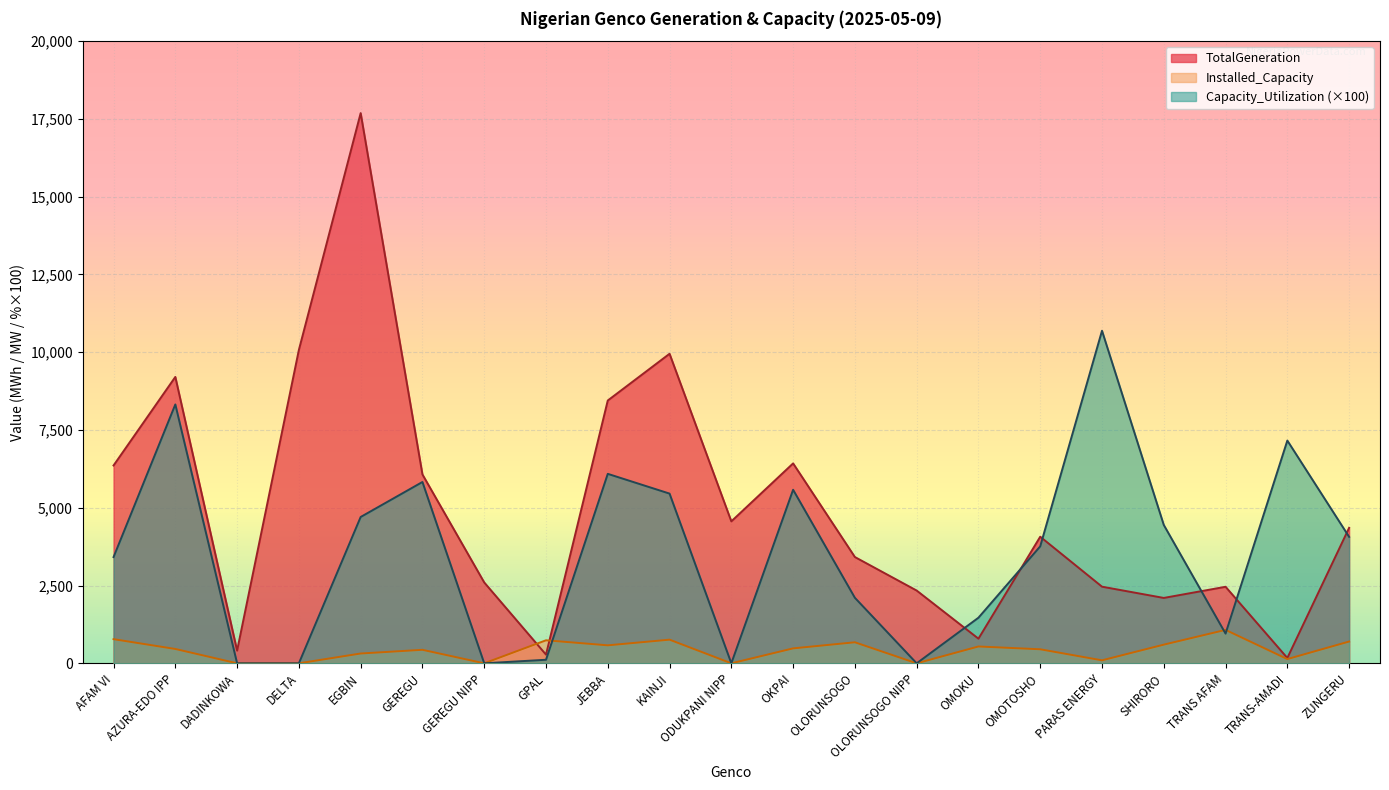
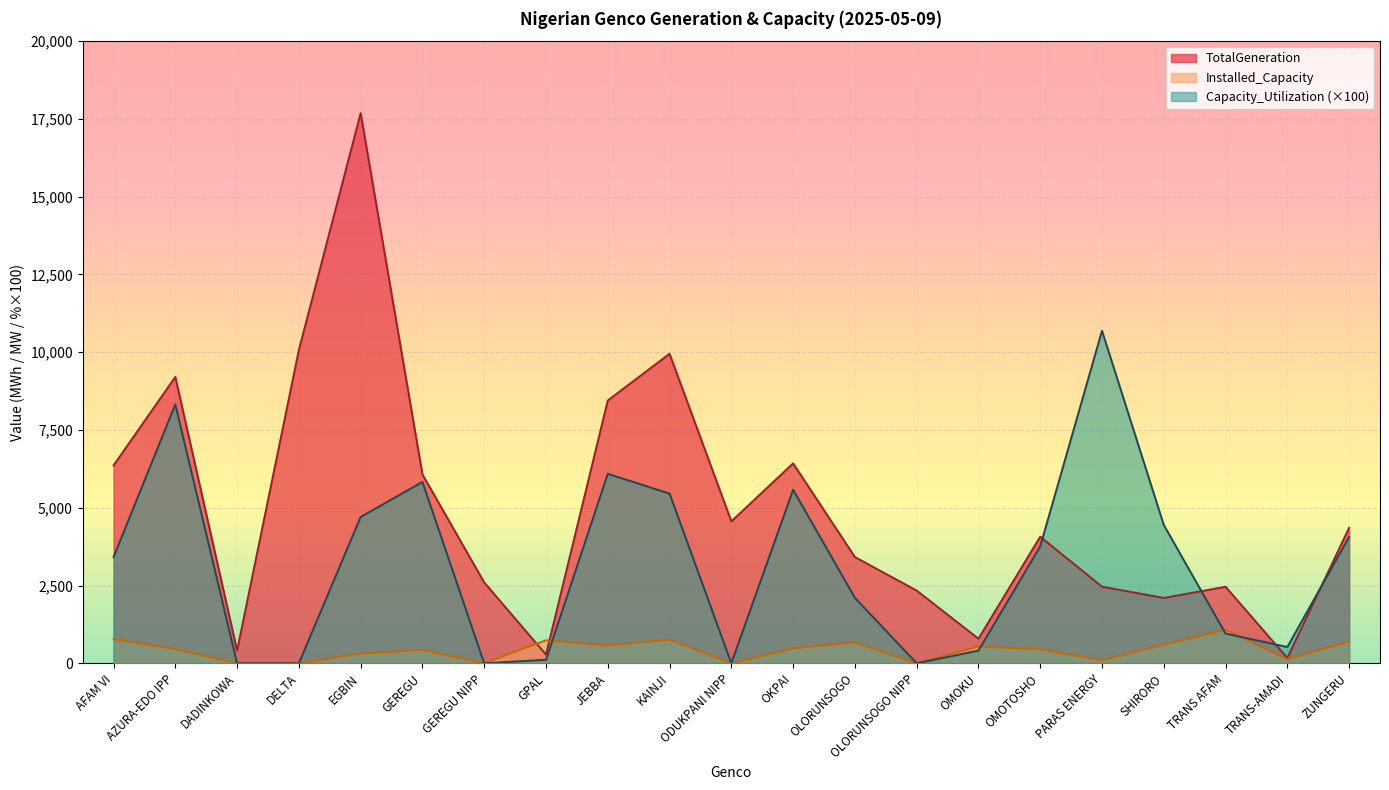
Capacity_Utilization (×100), OMOKU: 1,500 -> 400
Capacity_Utilization (×100), TRANS-AMADI: 7,200 -> 500
